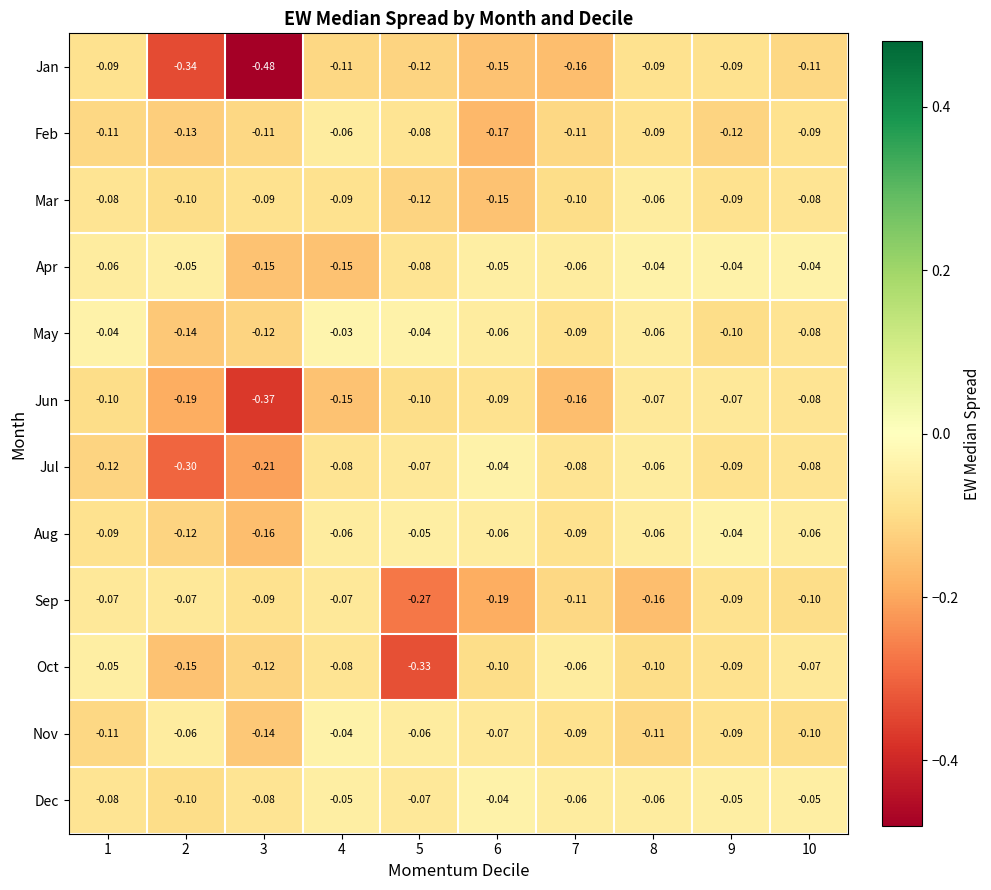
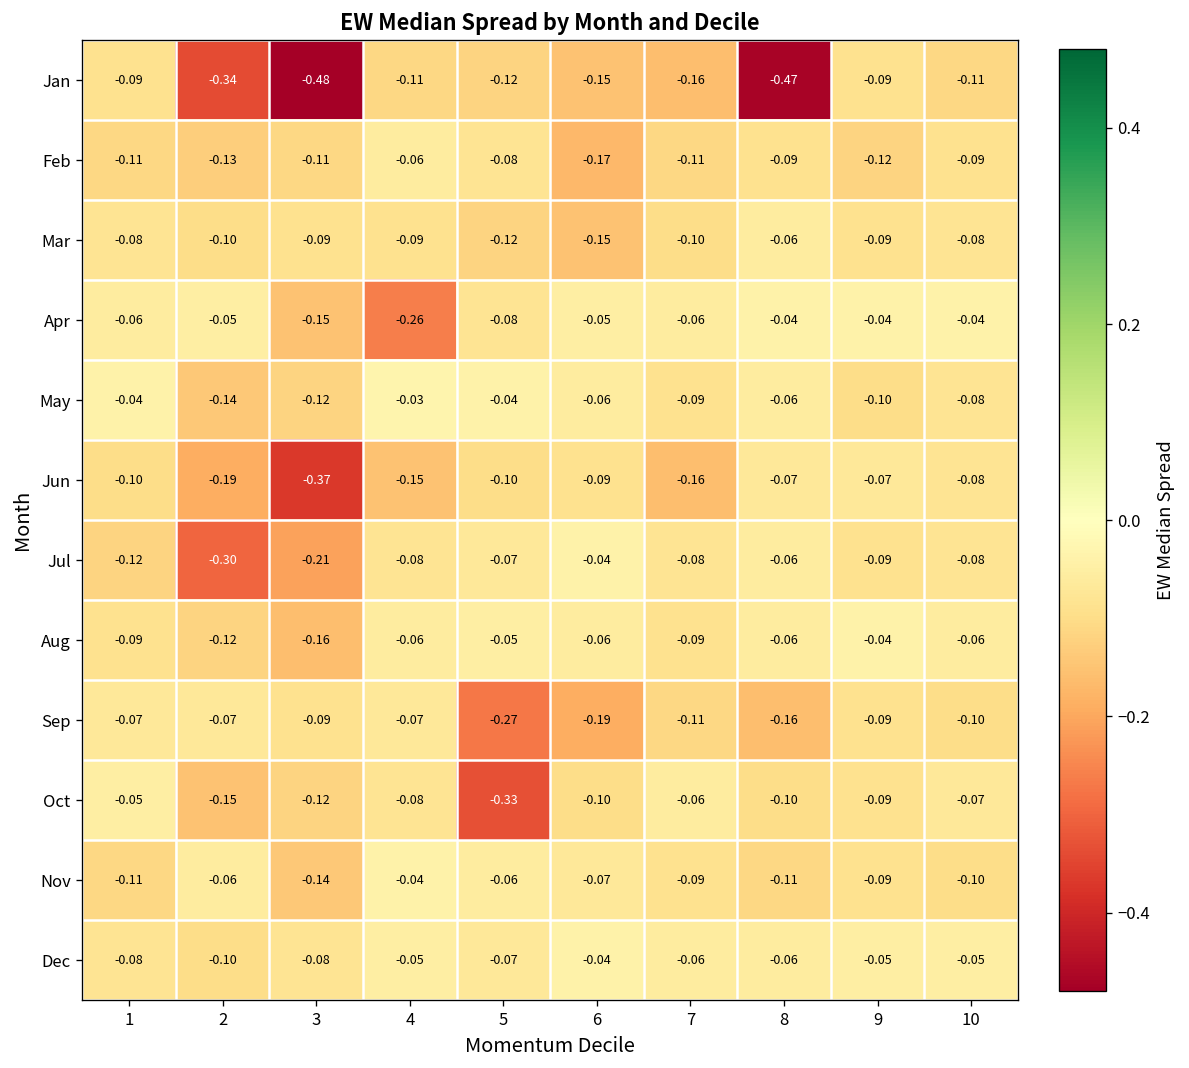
Jan, 8: -0.09 -> -0.47
Apr, 4: -0.15 -> -0.26
